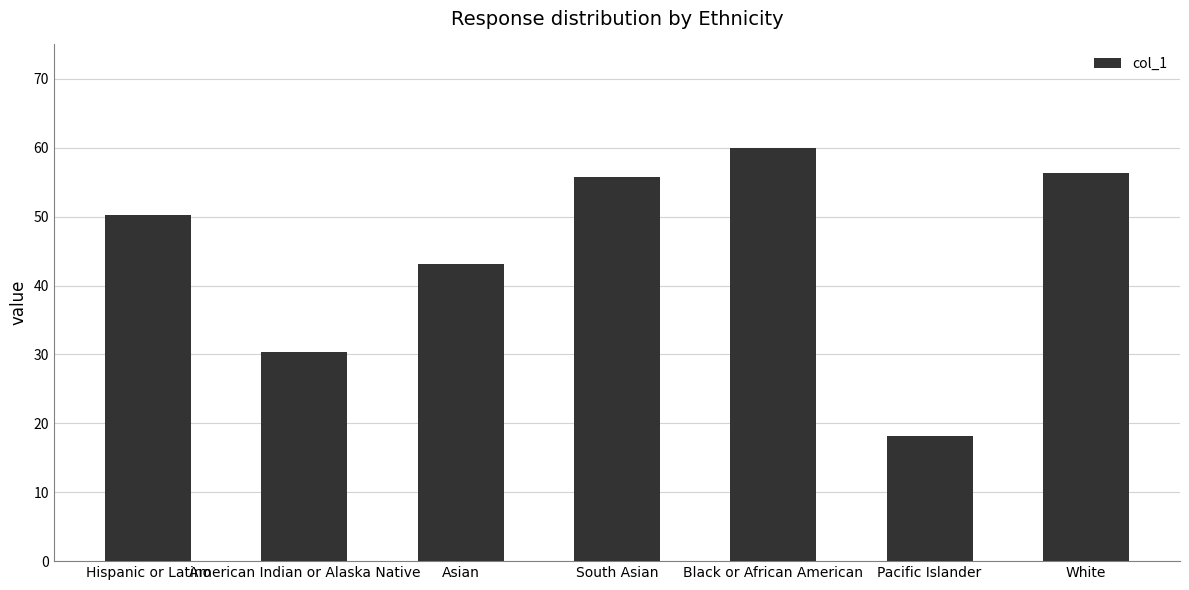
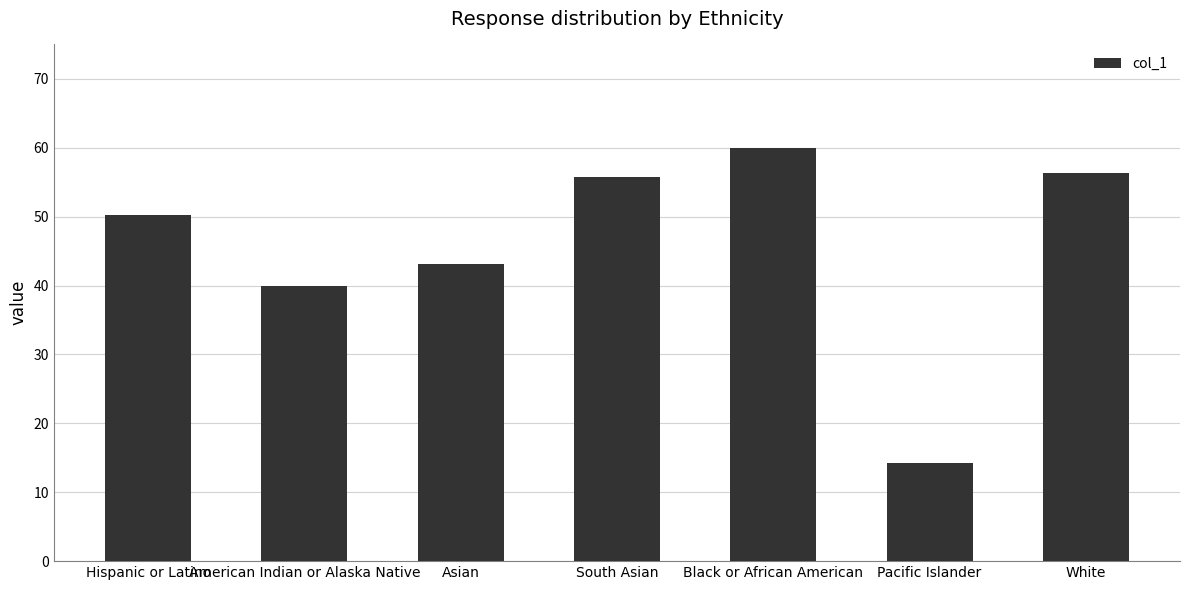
American Indian or Alaska Native: 30 -> 40
Pacific Islander: 18 -> 14
